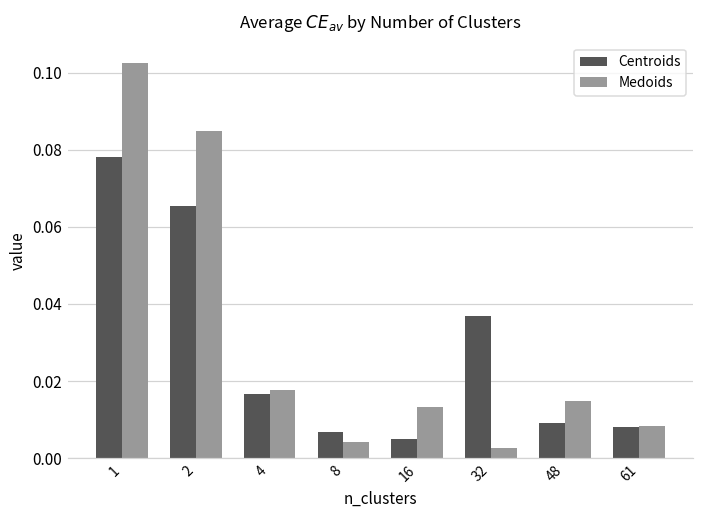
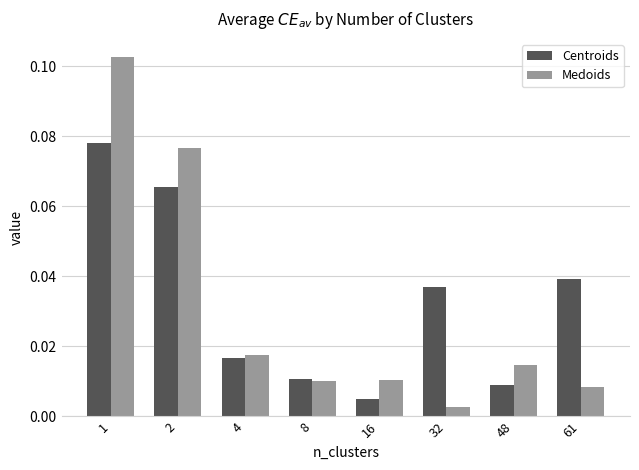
Medoids, 2: 0.085 -> 0.077
Centroids, 8: 0.007 -> 0.011
Medoids, 8: 0.004 -> 0.010
Medoids, 16: 0.013 -> 0.010
Centroids, 61: 0.008 -> 0.039
